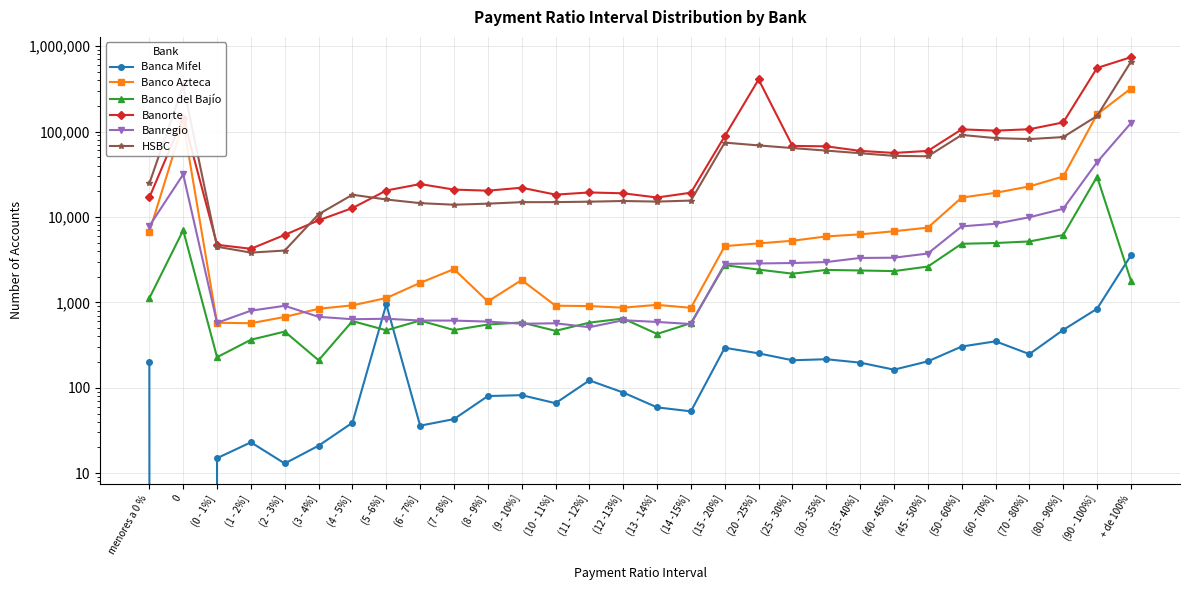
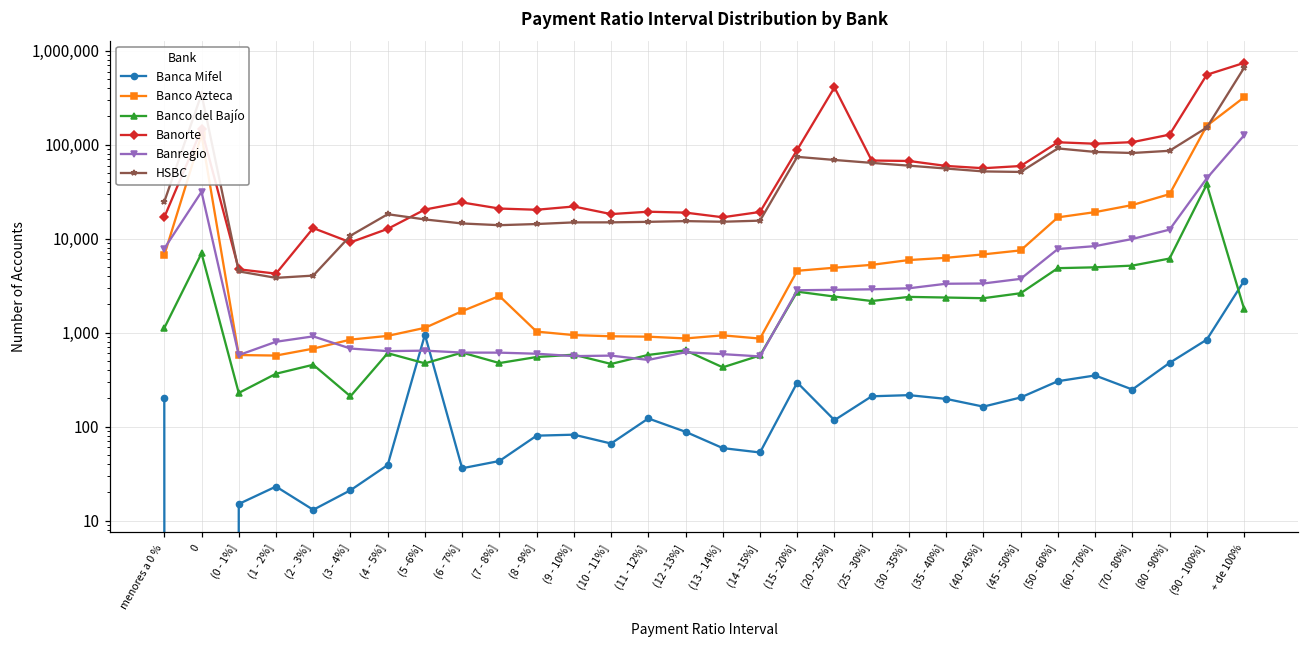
Banorte, (2 - 3%]: 6,000 -> 13,000
Banco Azteca, (9 - 10%]: 1,800 -> 900
Banca Mifel, (20 - 25%]: 250 -> 120
Banco del Bajío, (90 - 100%]: 30,000 -> 40,000
